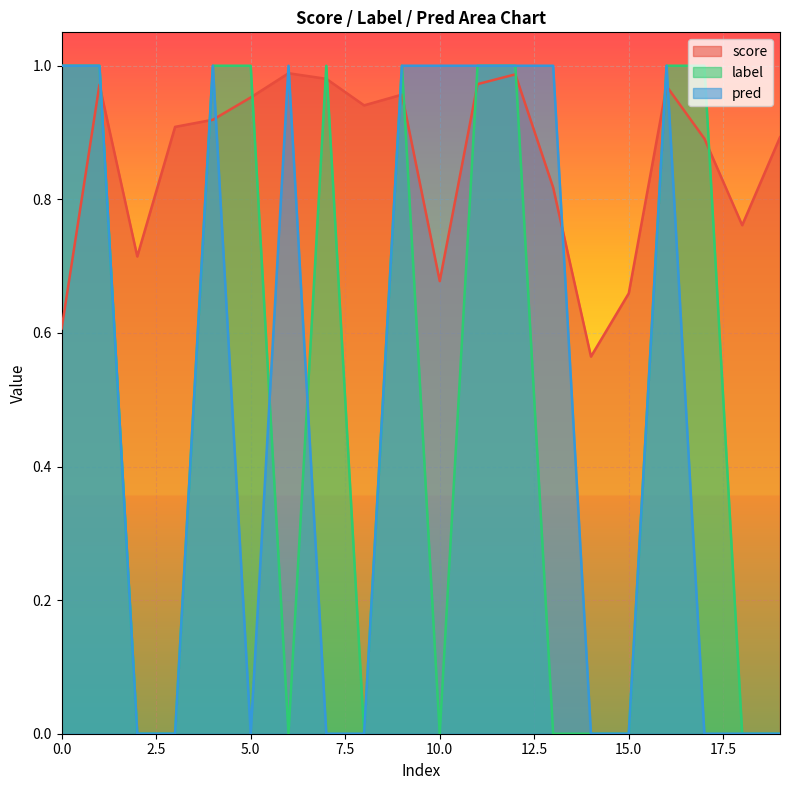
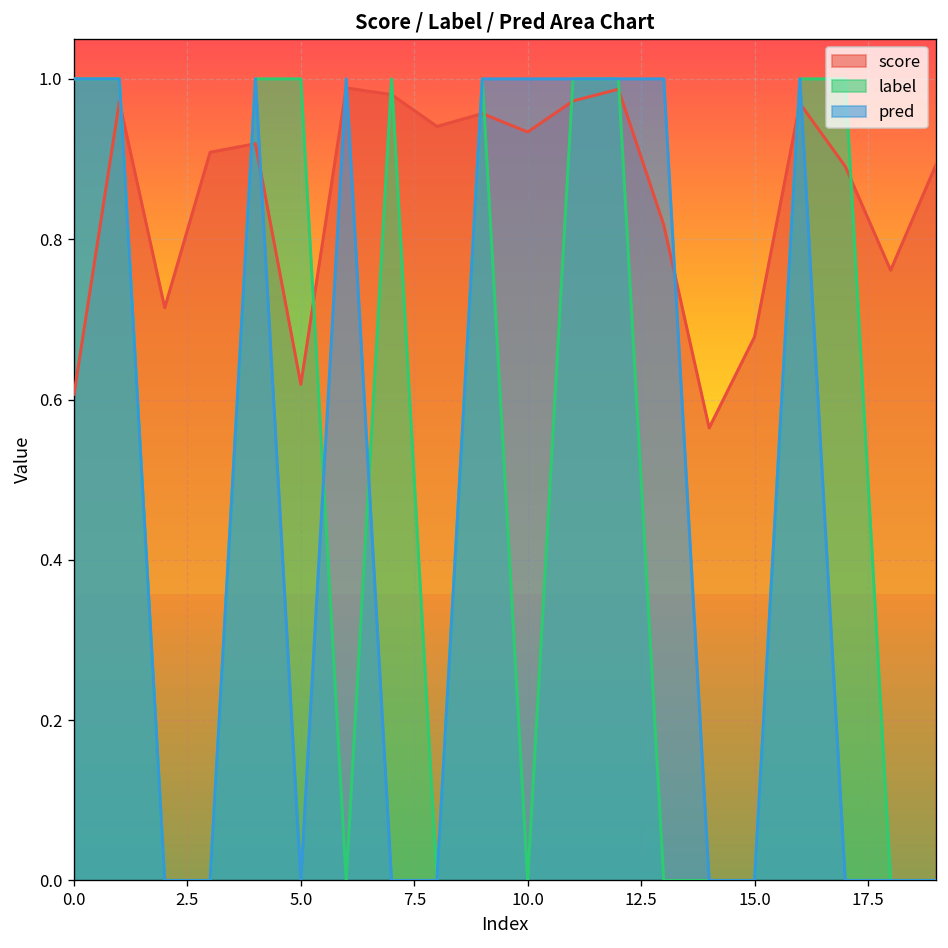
score, 5.0: 0.95 -> 0.62
score, 10.0: 0.68 -> 0.93
score, 15.0: 0.66 -> 0.68
